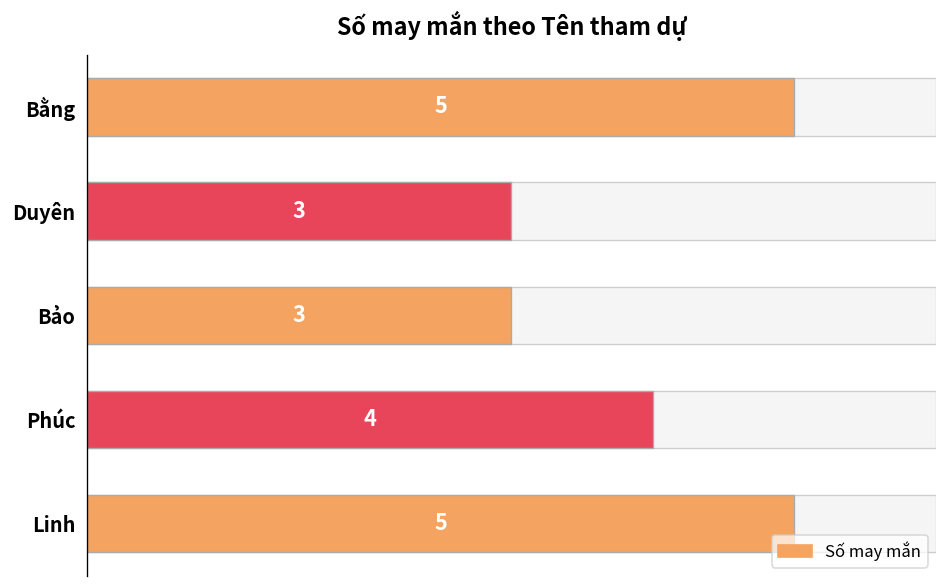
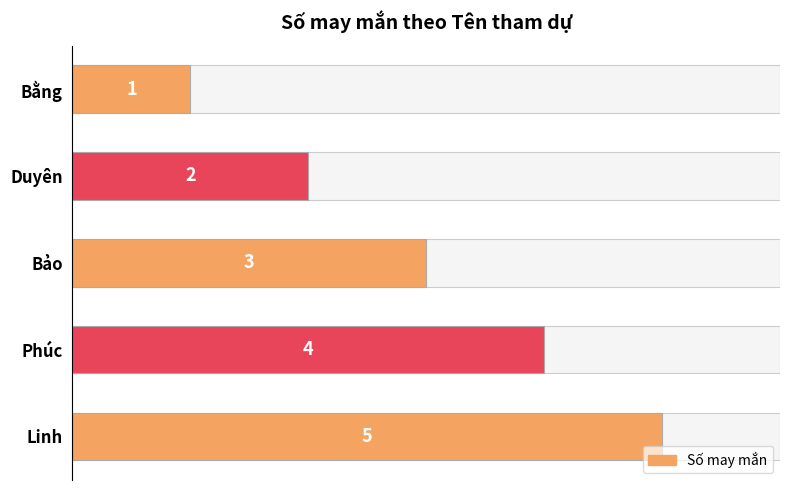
Số may mắn, Bằng: 5 -> 1
Số may mắn, Duyên: 3 -> 2
